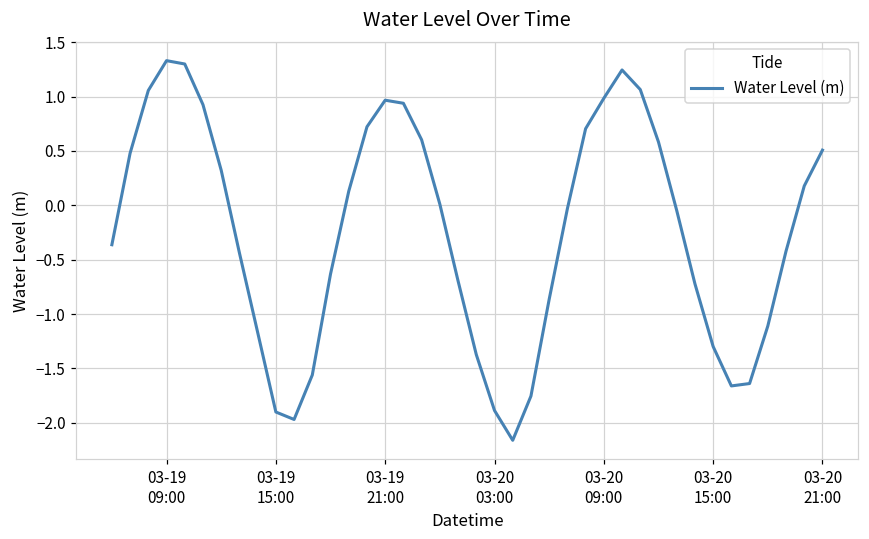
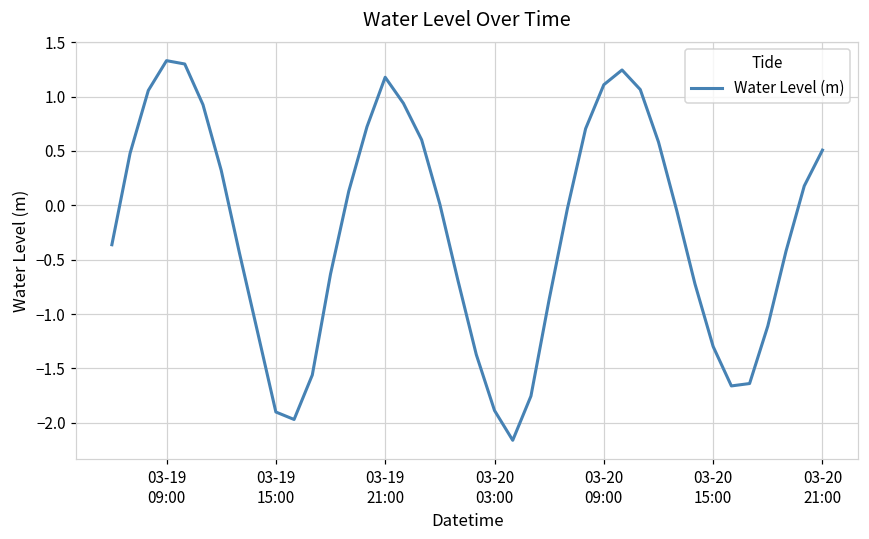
03-19 21:00: 1.0 -> 1.2
03-20 09:00: 1.0 -> 1.1
